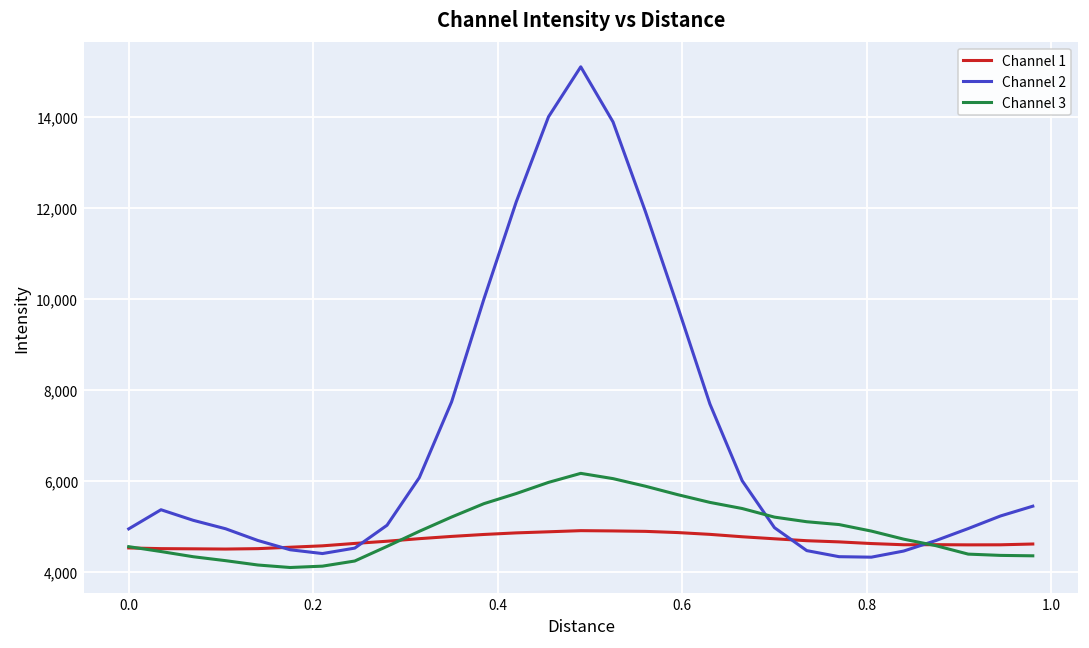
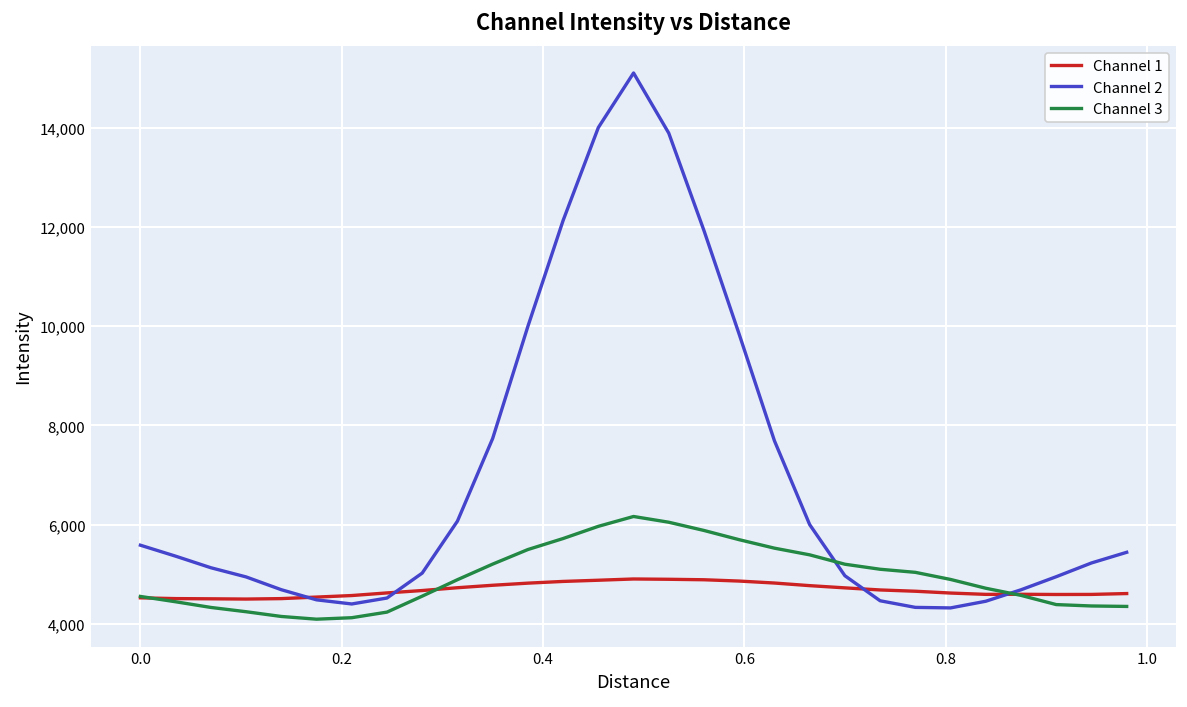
Channel 2, 0.0: 4,900 -> 5,600
